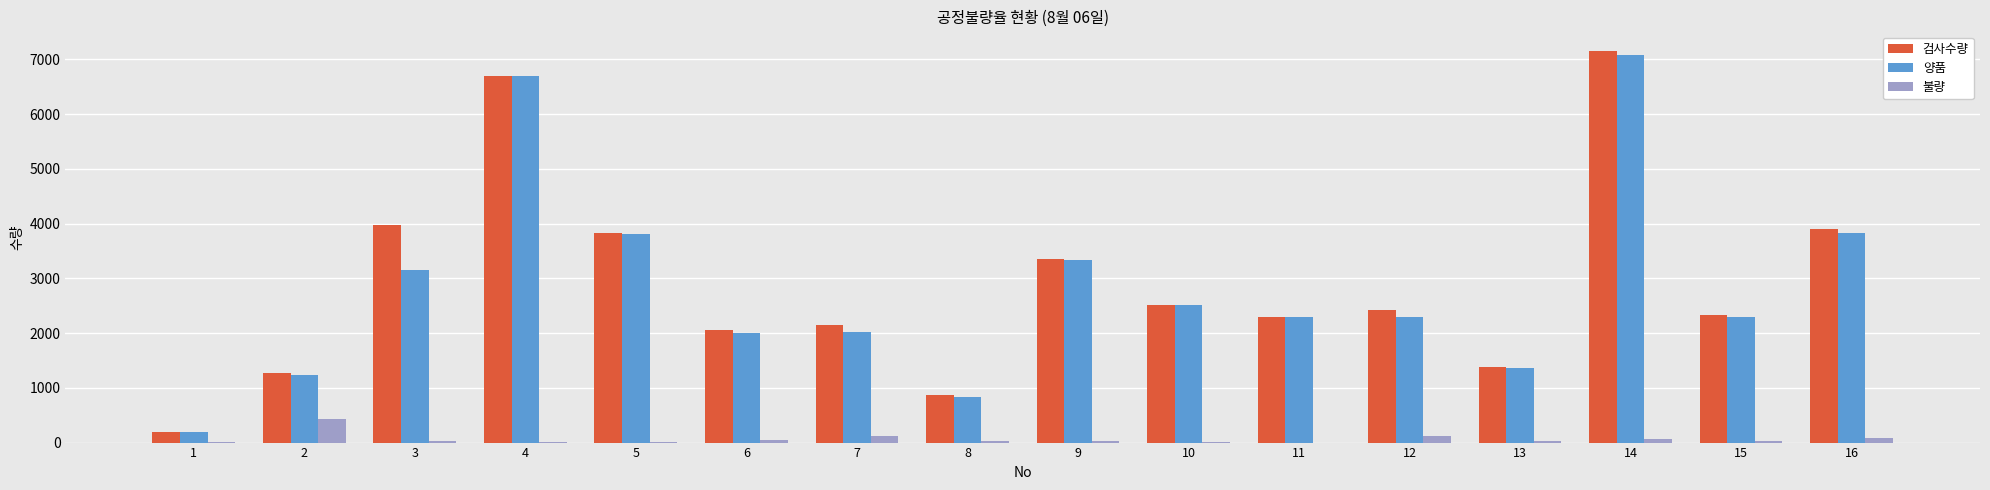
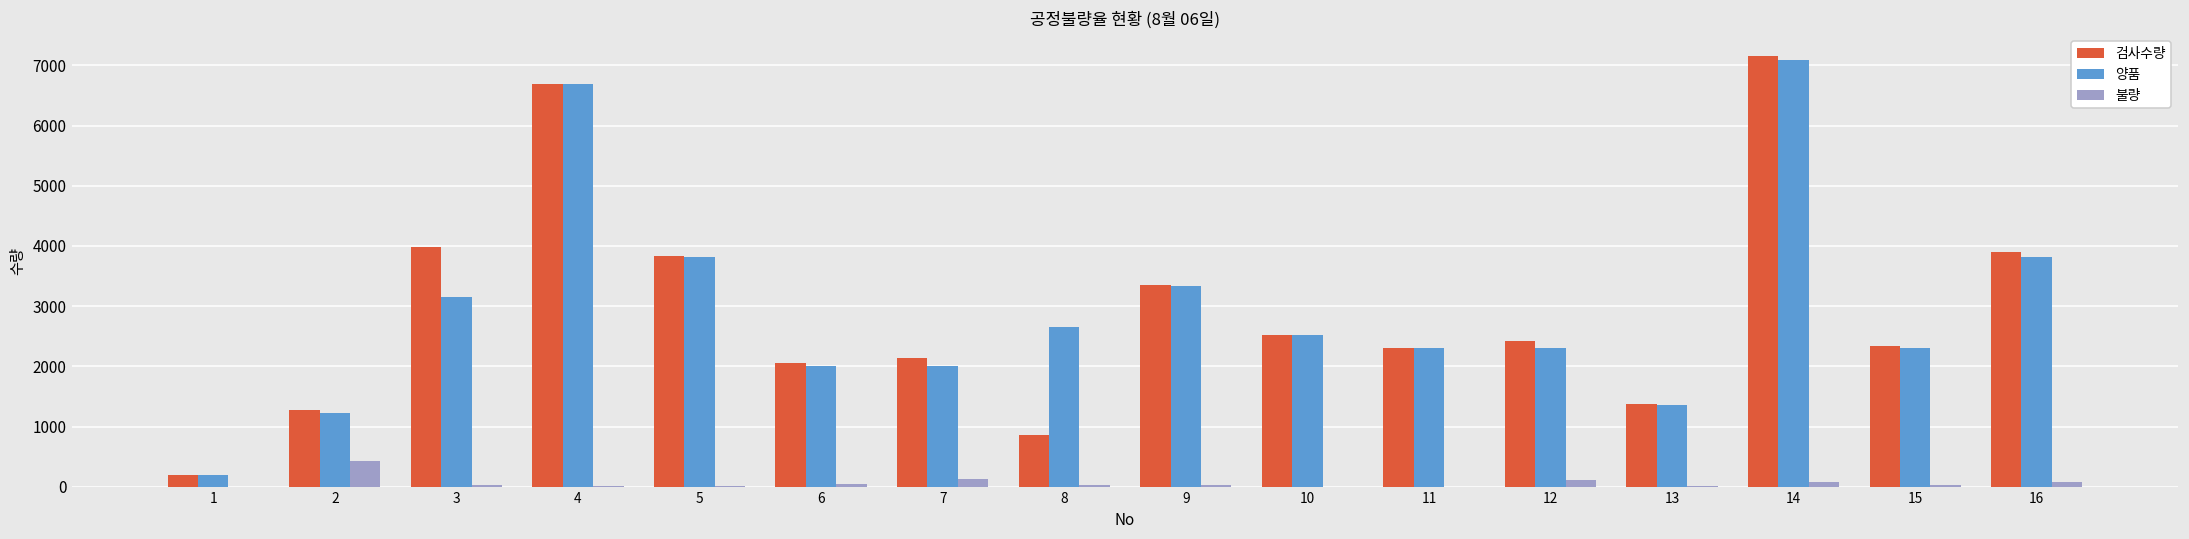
양품, 8: 800 -> 2700
